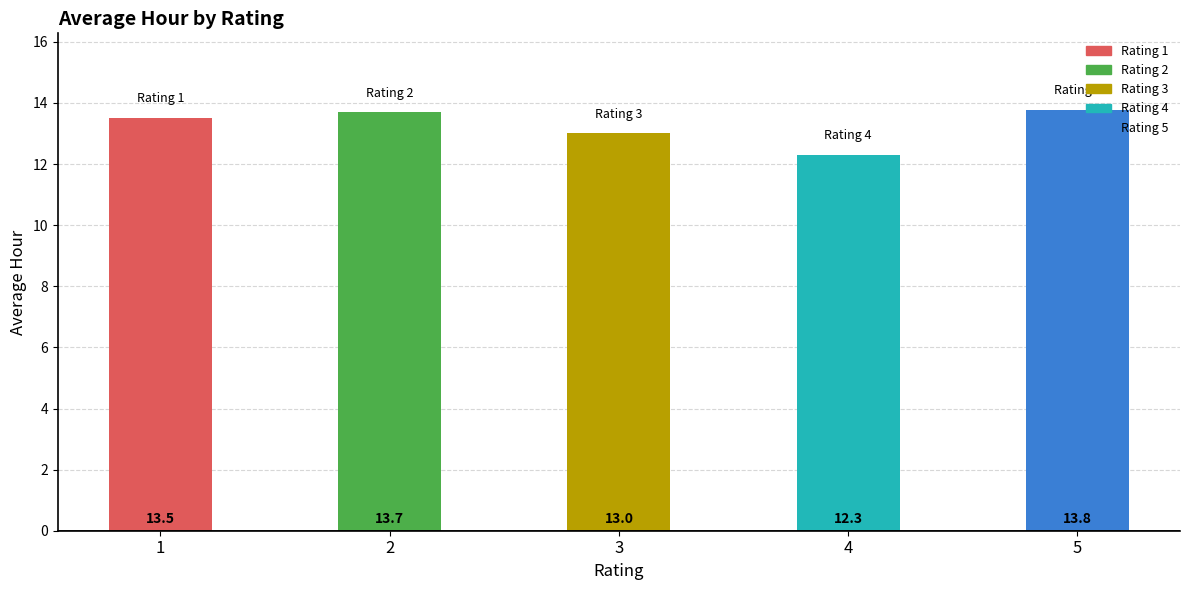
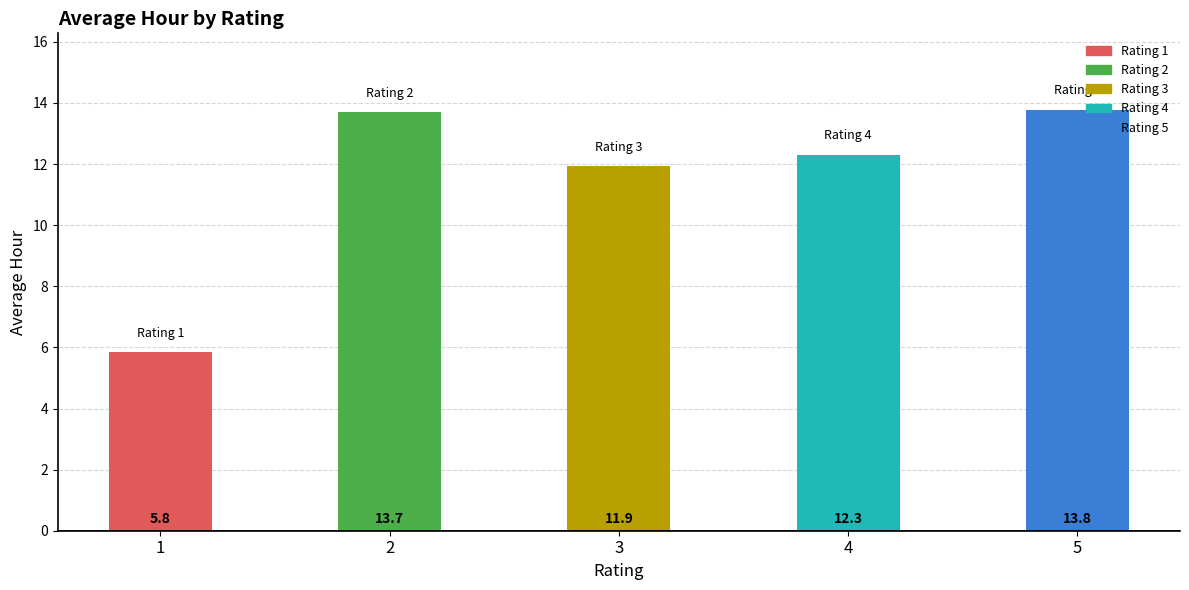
1: 13.5 -> 5.8
3: 13.0 -> 11.9
